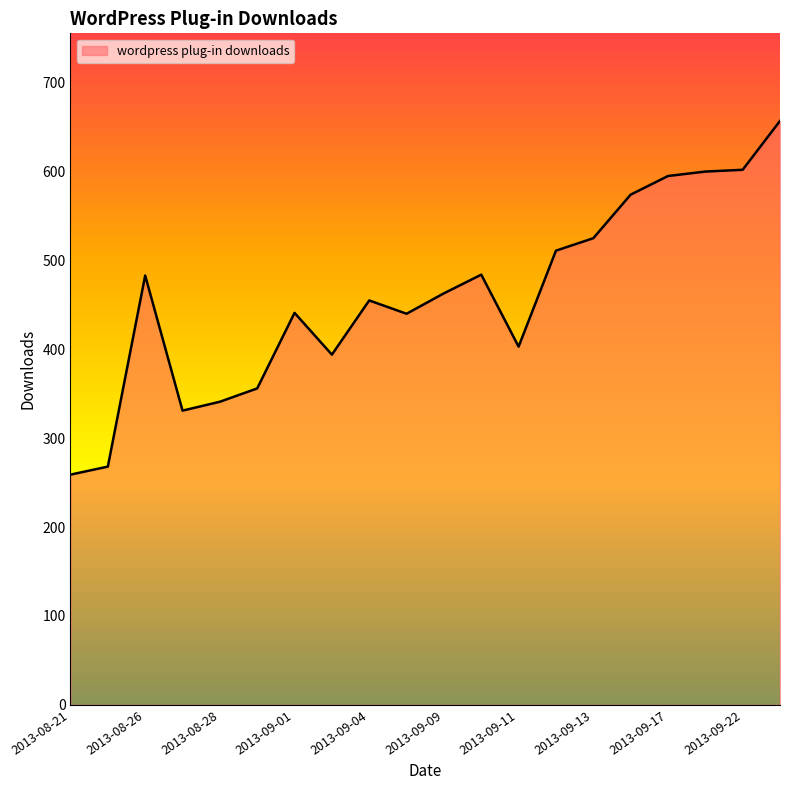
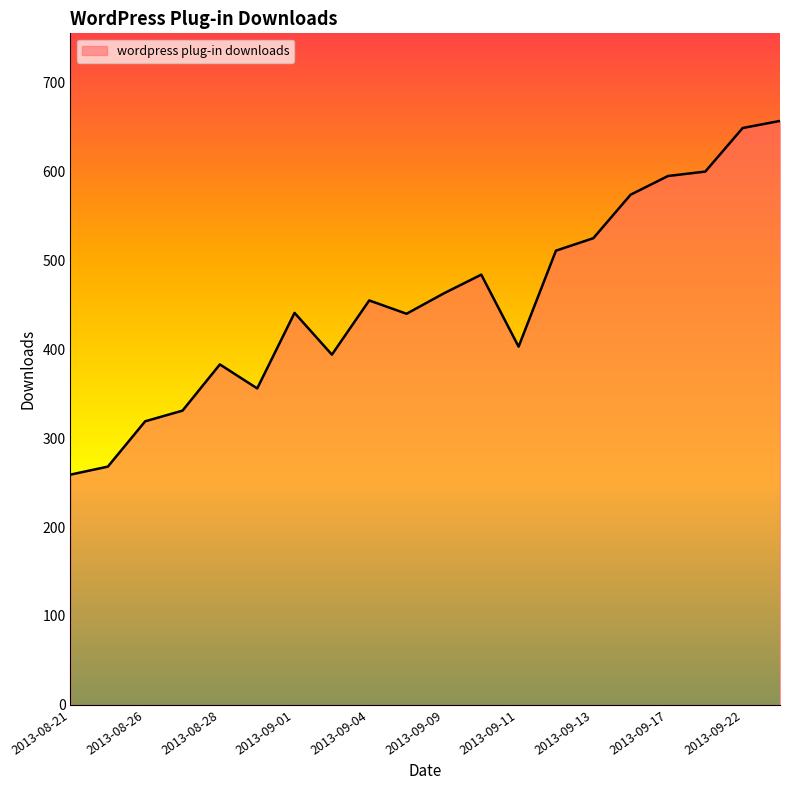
2013-08-26: 480 -> 320
2013-08-28: 340 -> 380
2013-09-22: 600 -> 650
